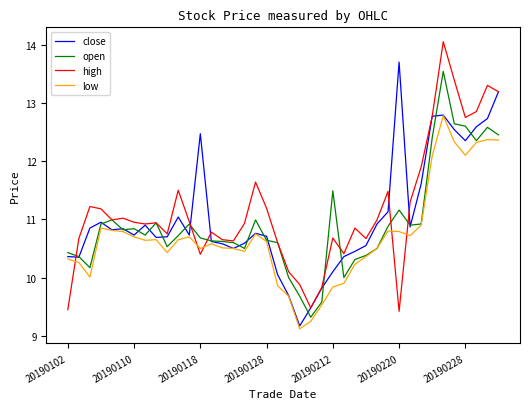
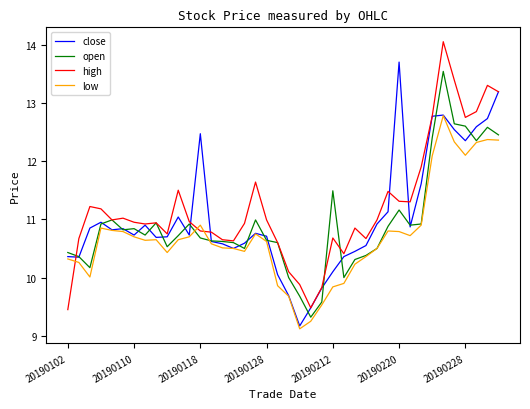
high, 20190118: 10.4 -> 10.8
low, 20190118: 10.5 -> 10.9
high, 20190128: 11.2 -> 11.0
high, 20190220: 9.4 -> 11.3
